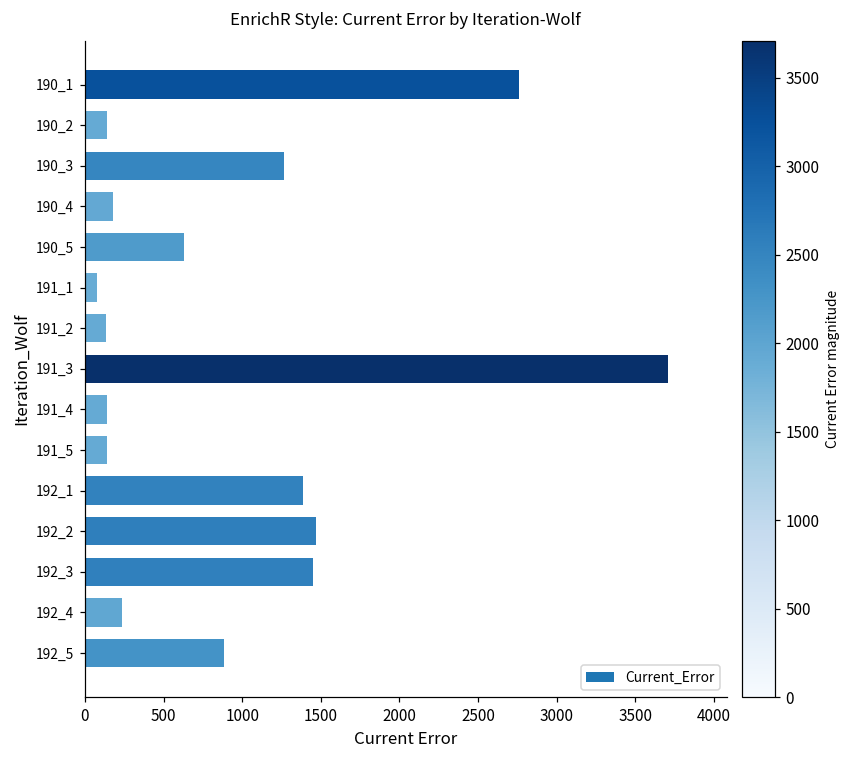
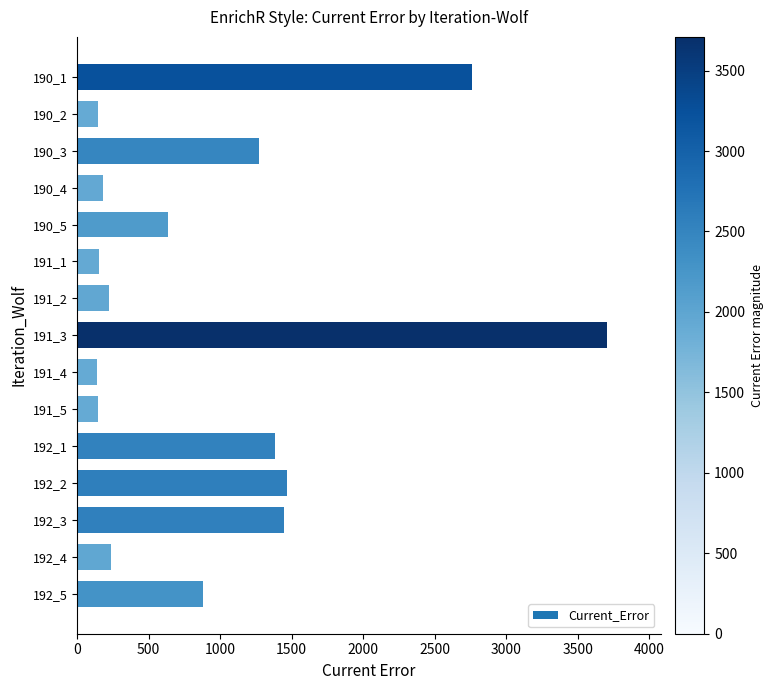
191_1: 80 -> 150
191_2: 130 -> 220
